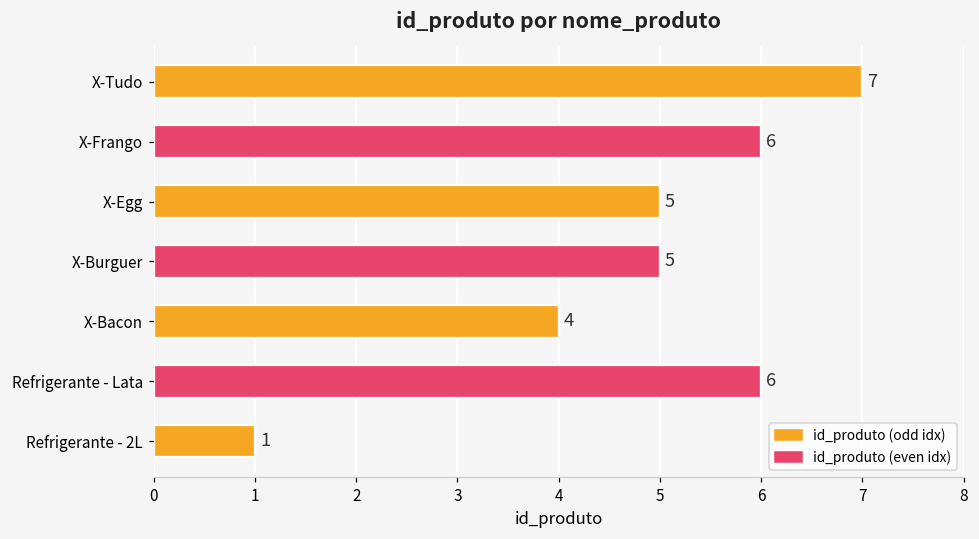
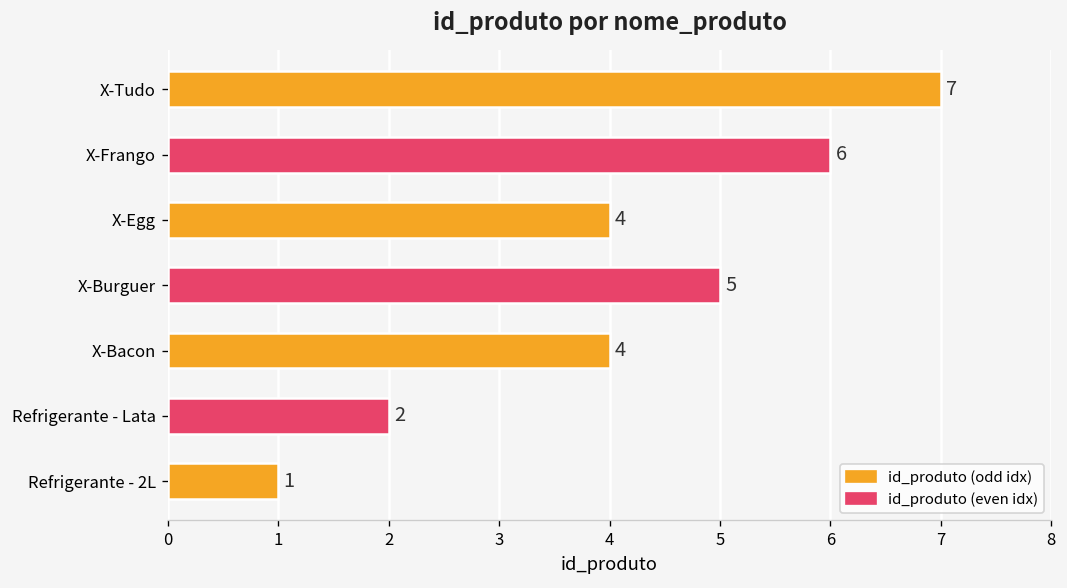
X-Egg: 5 -> 4
Refrigerante - Lata: 6 -> 2
